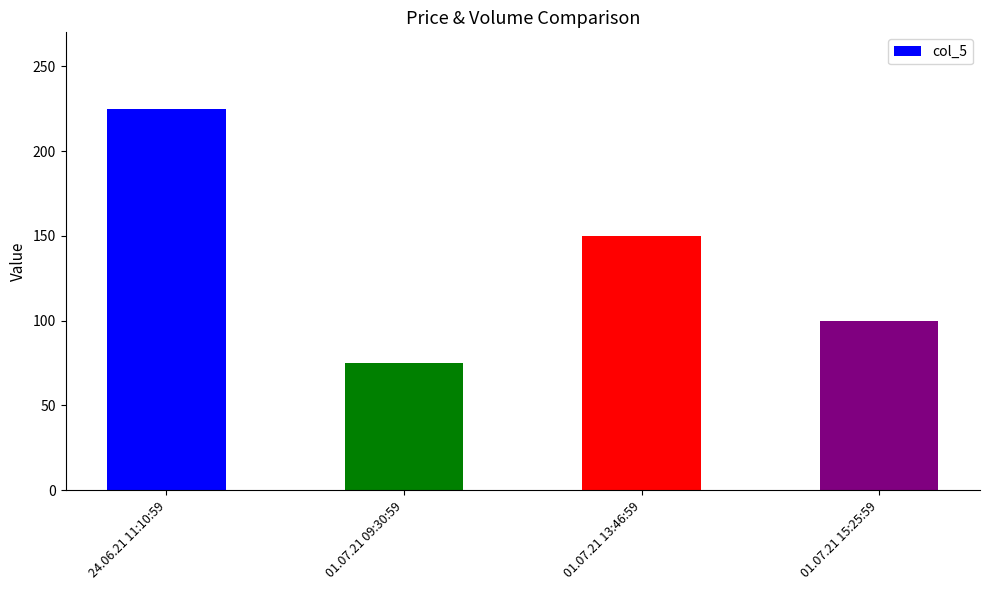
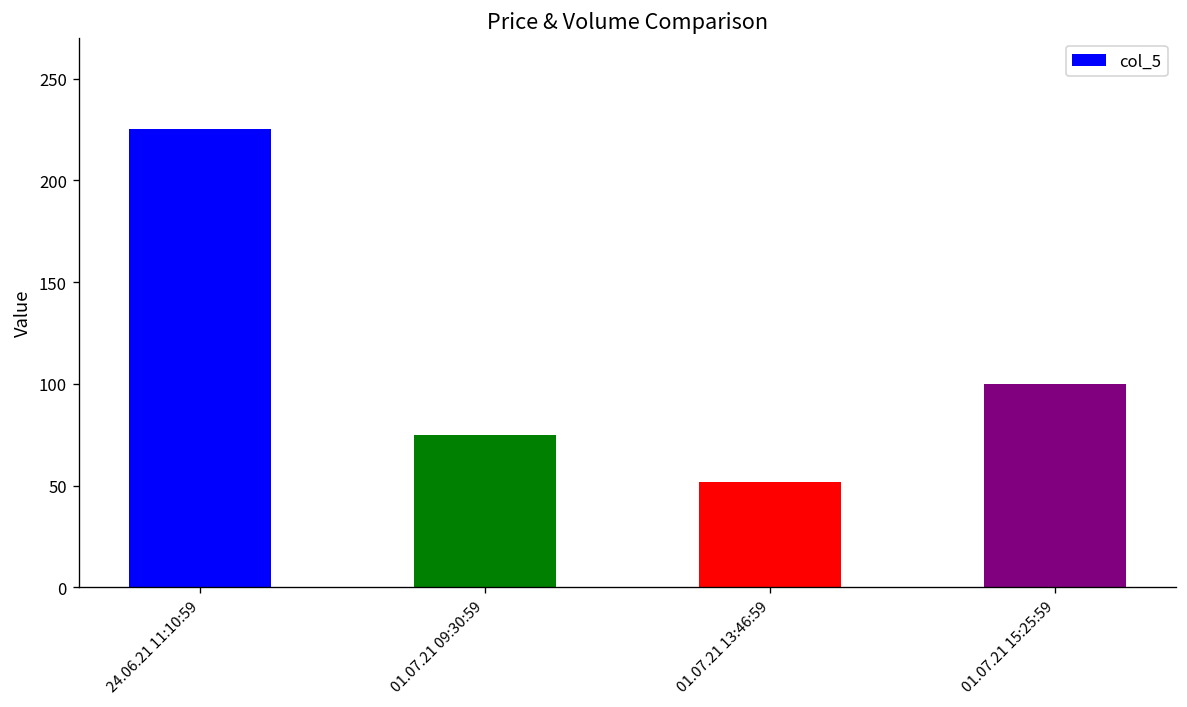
01.07.21 13:46:59: 150 -> 52
